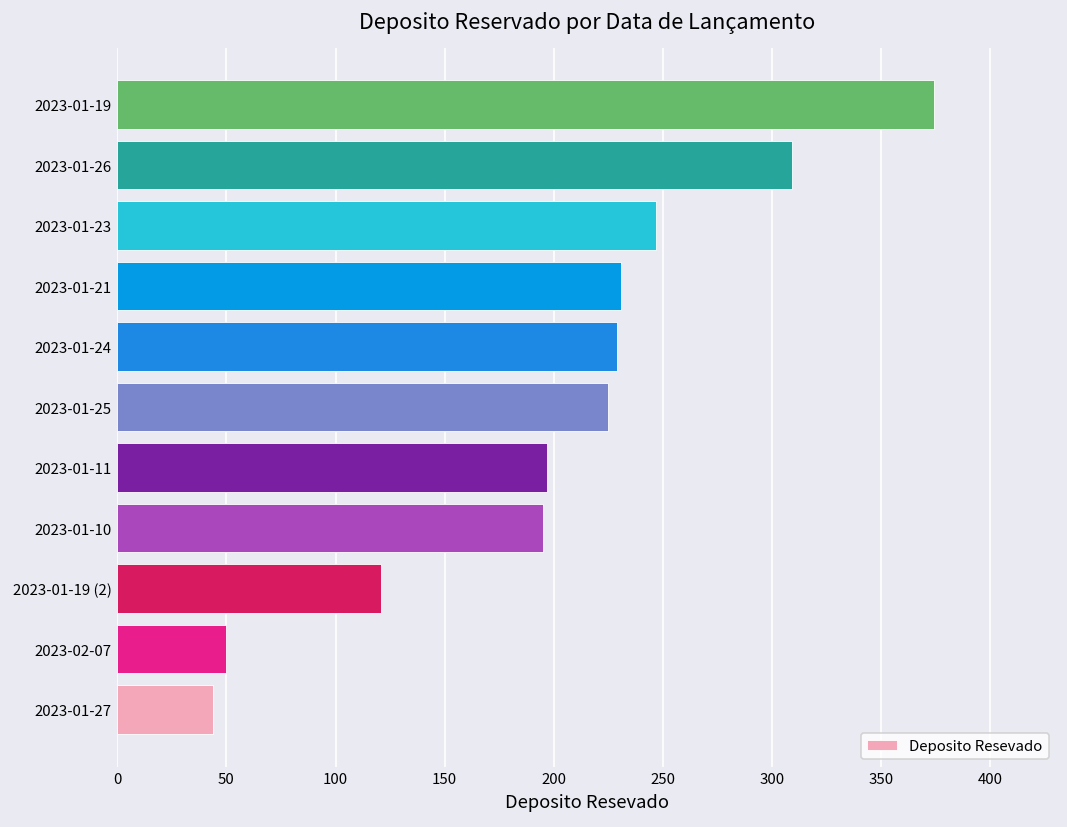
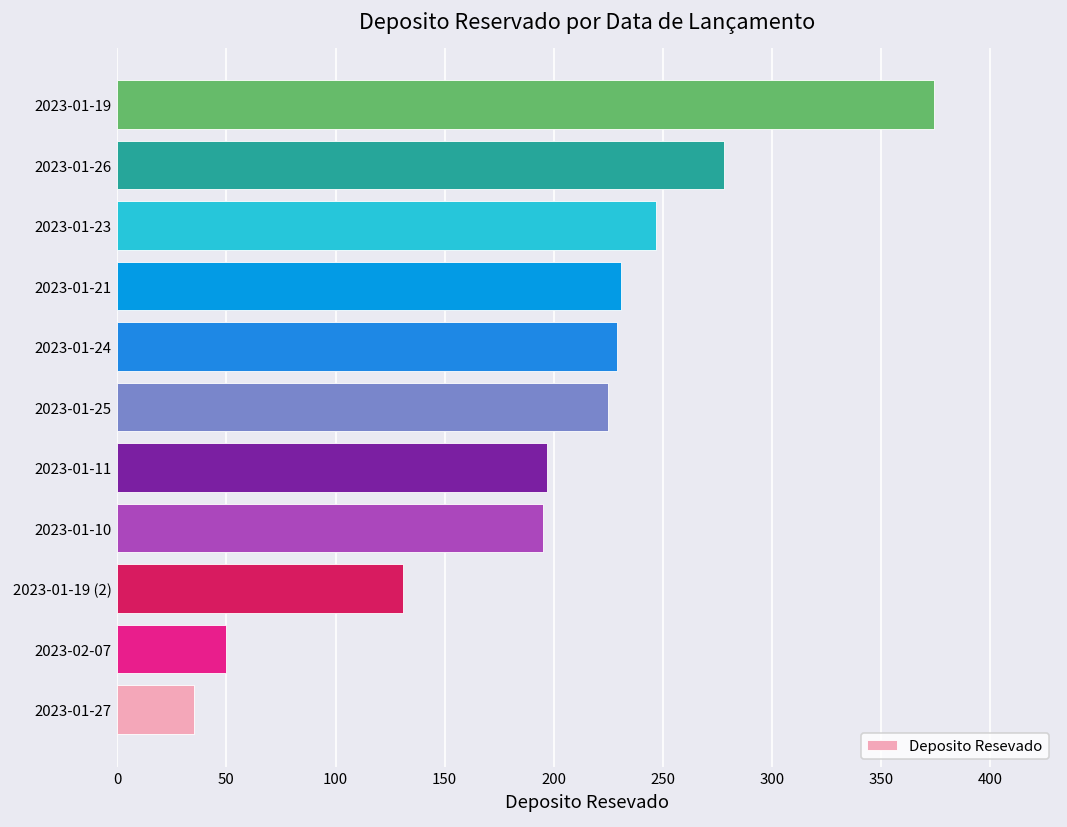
2023-01-26: 309 -> 278
2023-01-19 (2): 121 -> 131
2023-01-27: 44 -> 35
